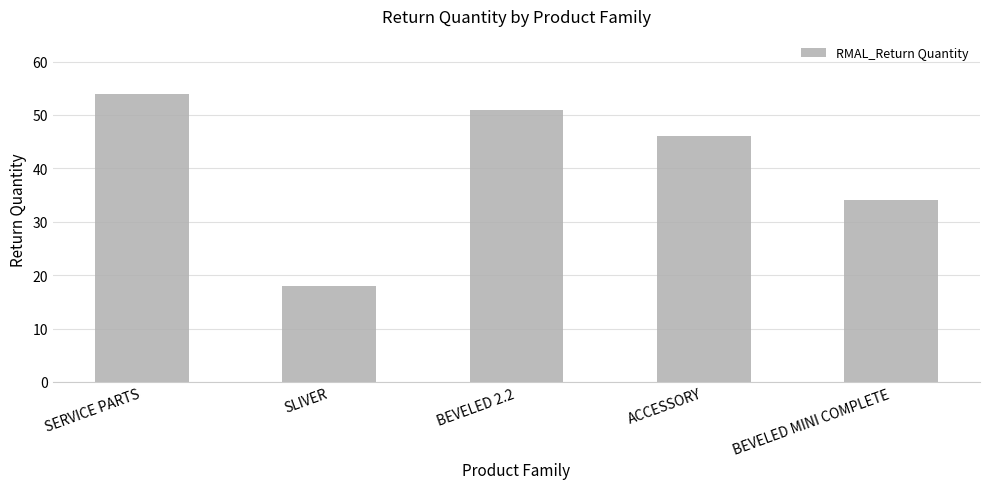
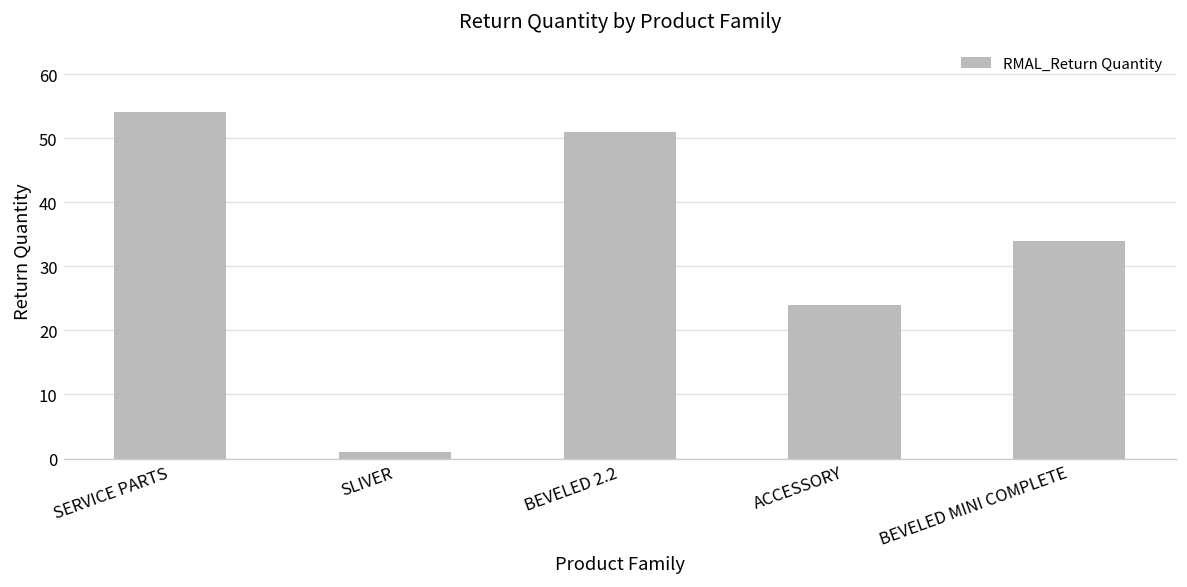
SLIVER: 18 -> 1
ACCESSORY: 46 -> 24
